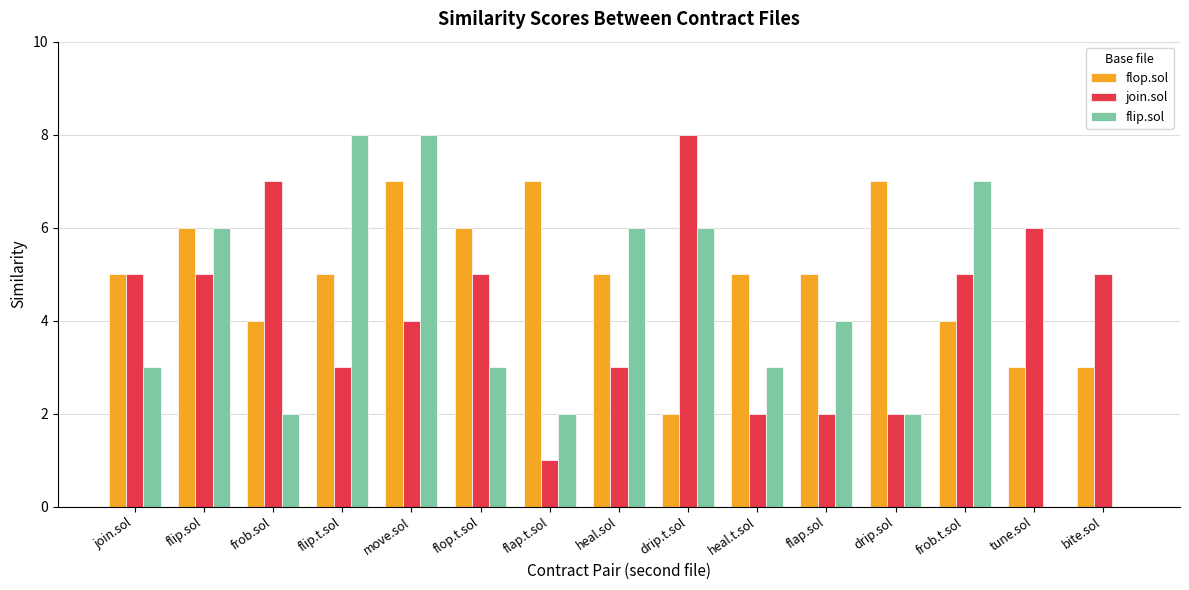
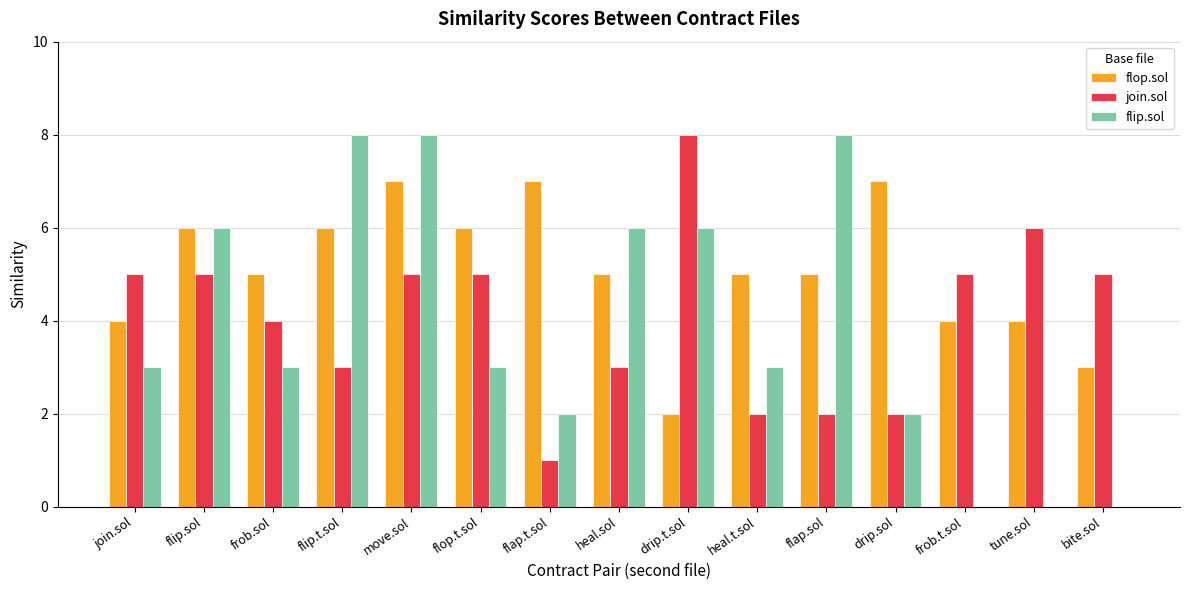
flop.sol, join.sol: 5 -> 4
flop.sol, frob.sol: 4 -> 5
join.sol, frob.sol: 7 -> 4
flip.sol, frob.sol: 2 -> 3
flop.sol, flip.t.sol: 5 -> 6
join.sol, move.sol: 4 -> 5
flip.sol, flap.sol: 4 -> 8
flip.sol, frob.t.sol: 7 -> 0
flop.sol, tune.sol: 3 -> 4
